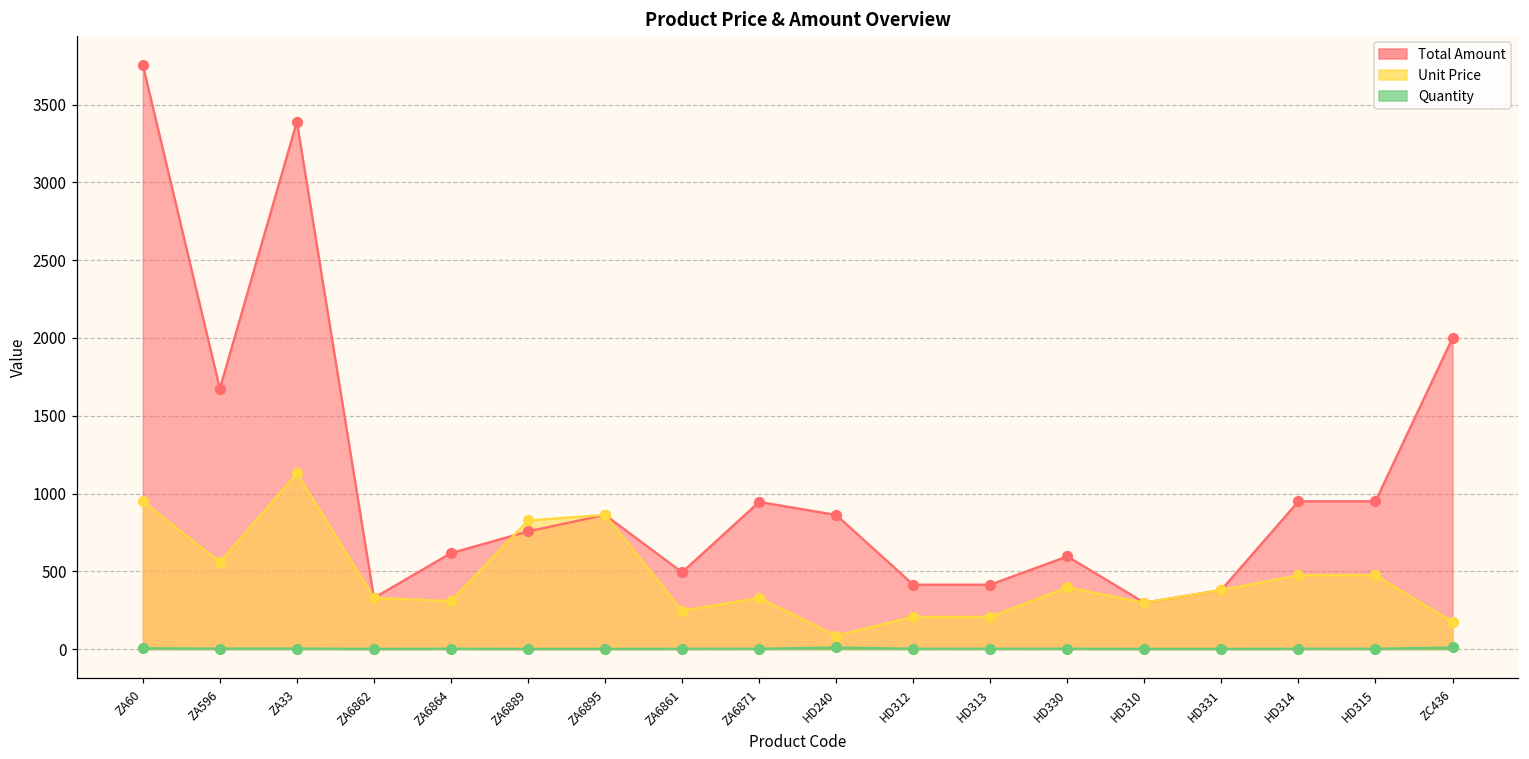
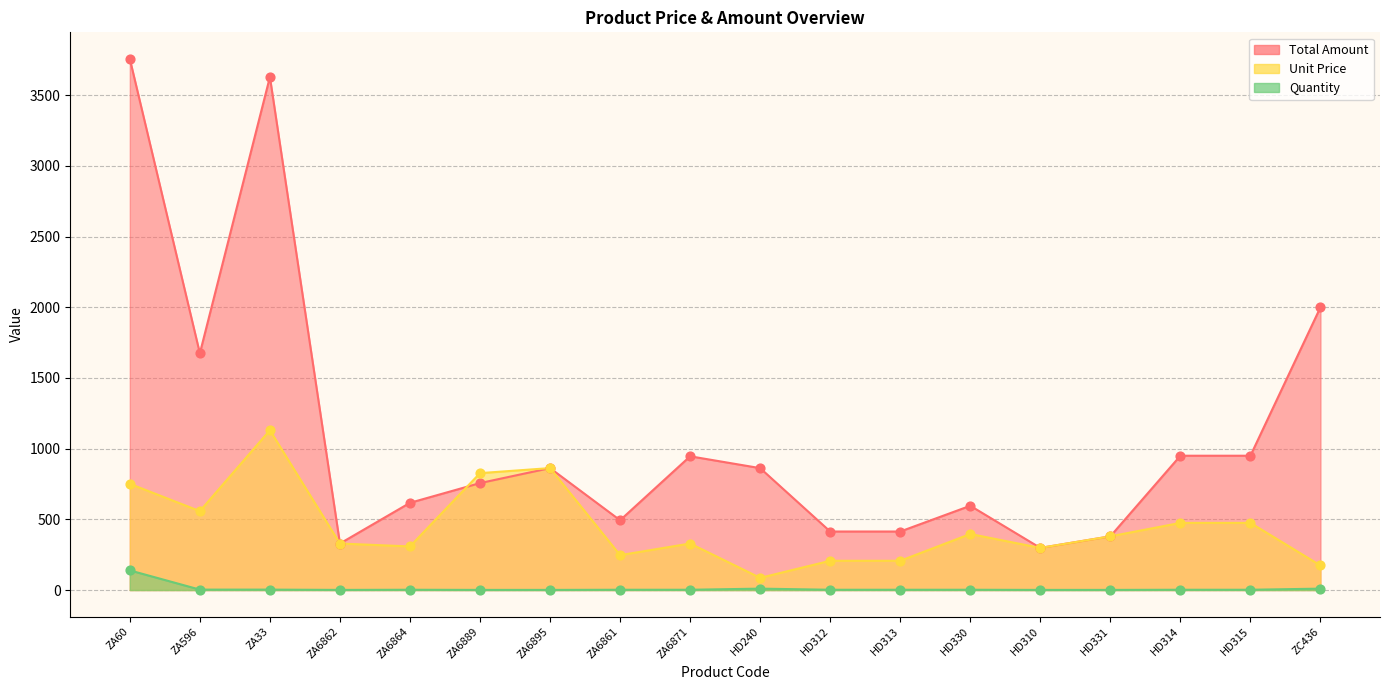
Unit Price, ZA60: 950 -> 750
Quantity, ZA60: 10 -> 140
Total Amount, ZA33: 3390 -> 3630
